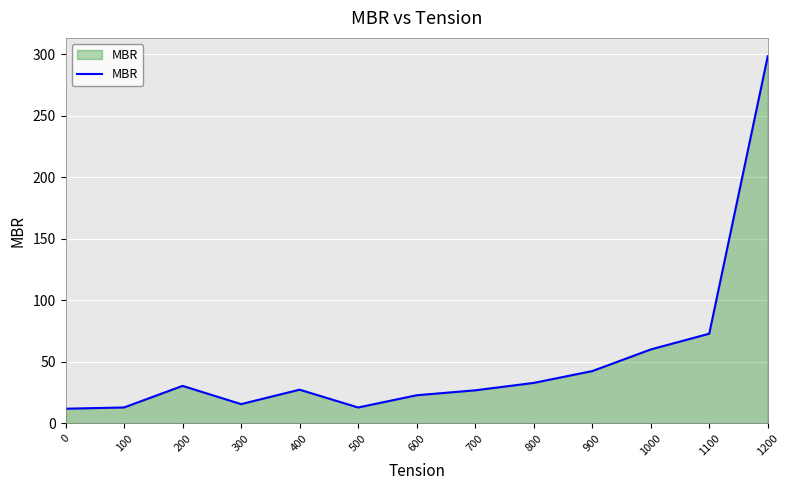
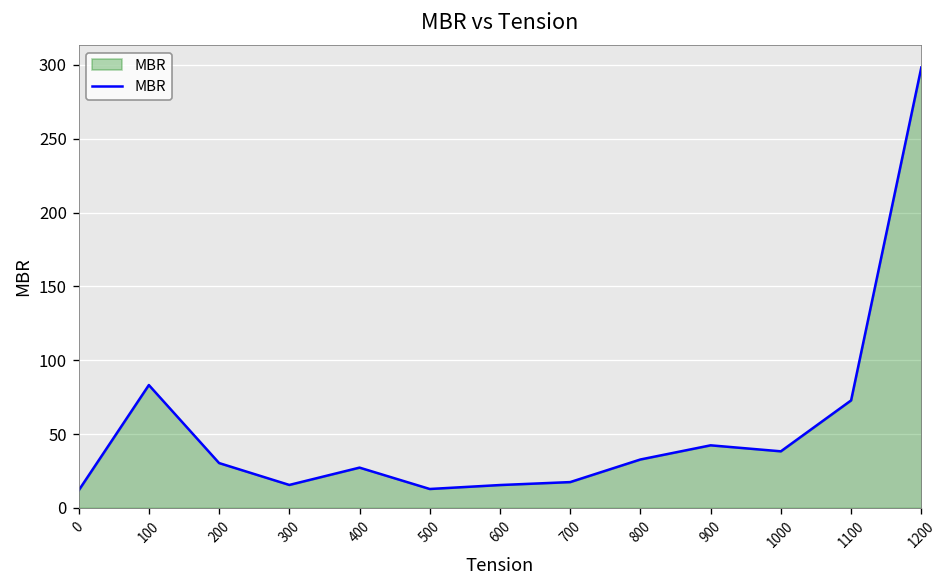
100: 13 -> 83
600: 23 -> 15
700: 27 -> 17
1000: 60 -> 38
